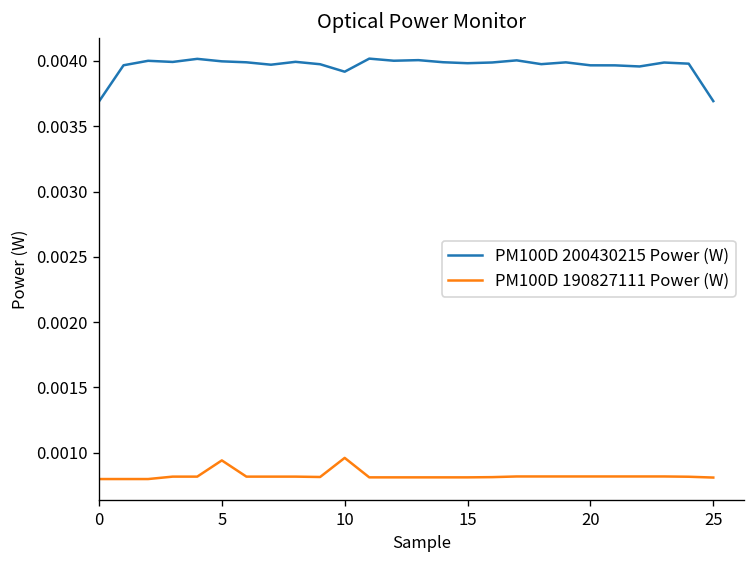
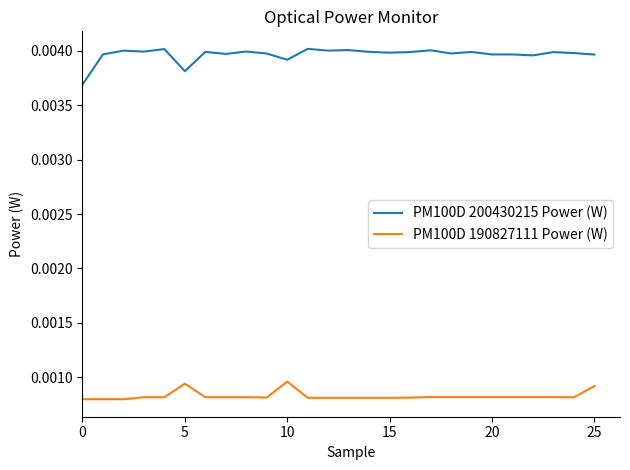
PM100D 200430215 Power (W), 5: 0.00400 -> 0.00381
PM100D 200430215 Power (W), 25: 0.00369 -> 0.00397
PM100D 190827111 Power (W), 25: 0.00081 -> 0.00092
